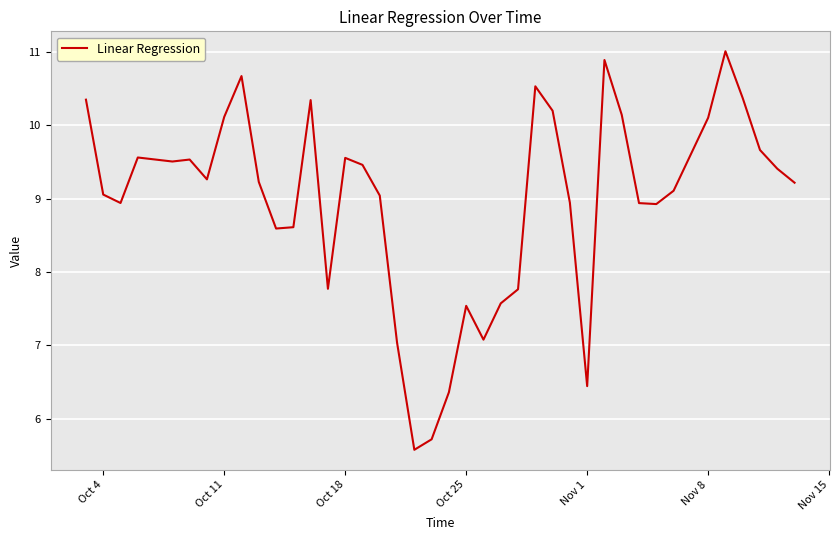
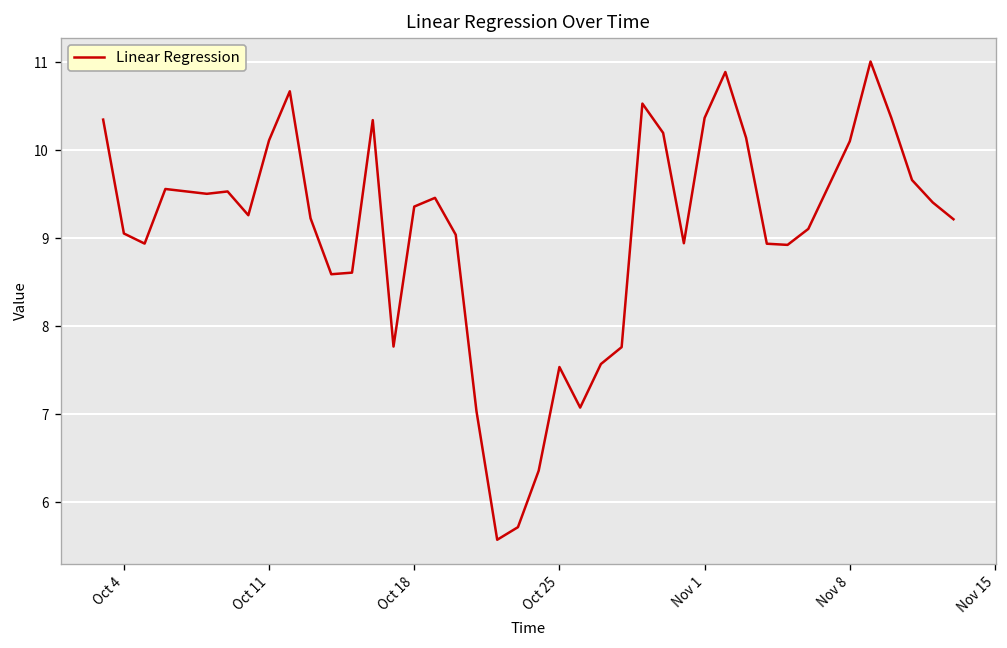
Oct 18: 9.6 -> 9.4
Nov 1: 6.4 -> 10.4
